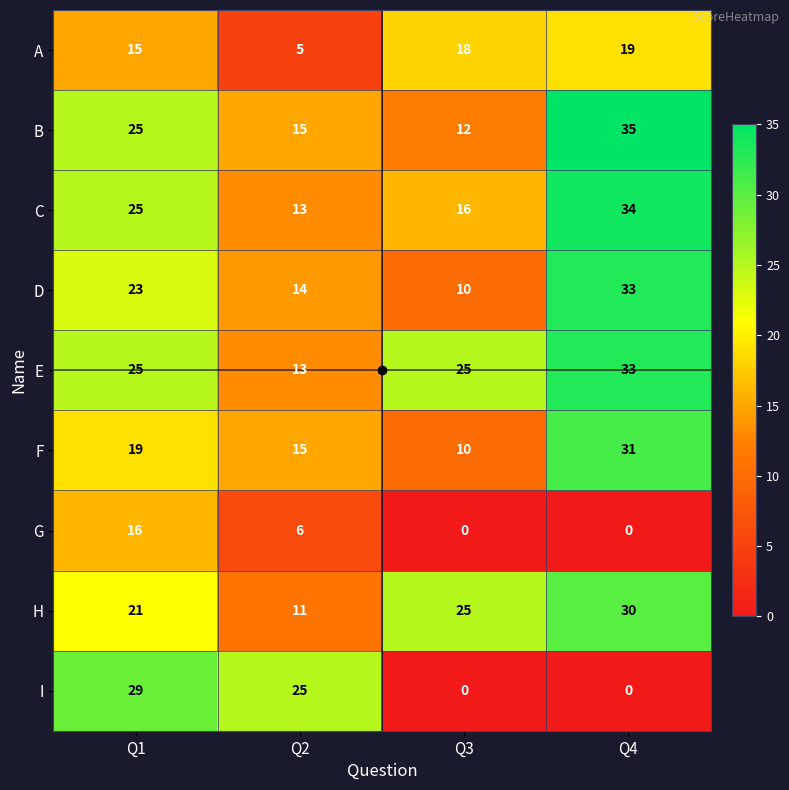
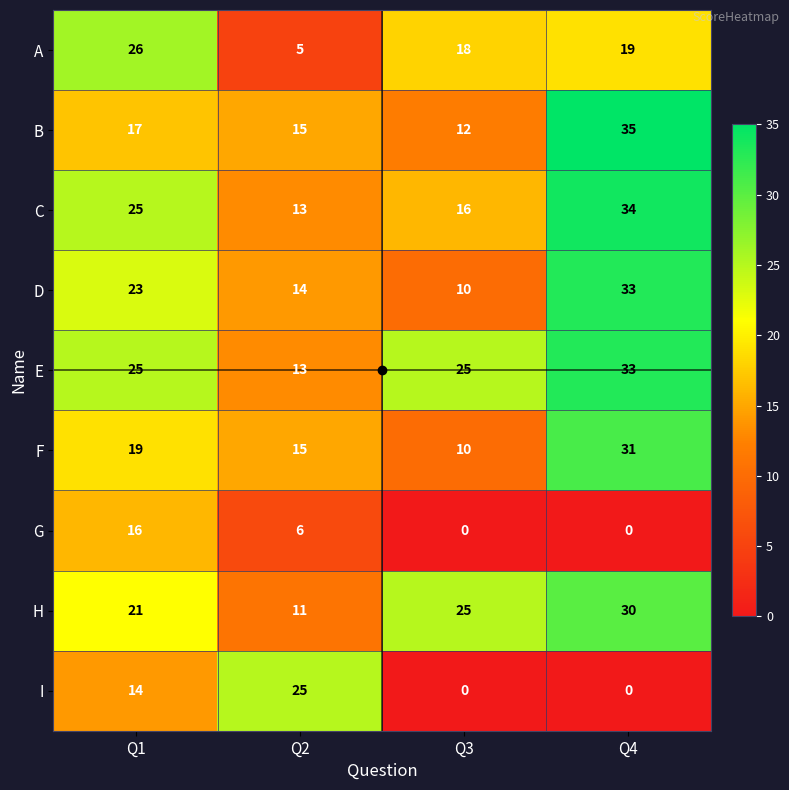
A, Q1: 15 -> 26
B, Q1: 25 -> 17
I, Q1: 29 -> 14
